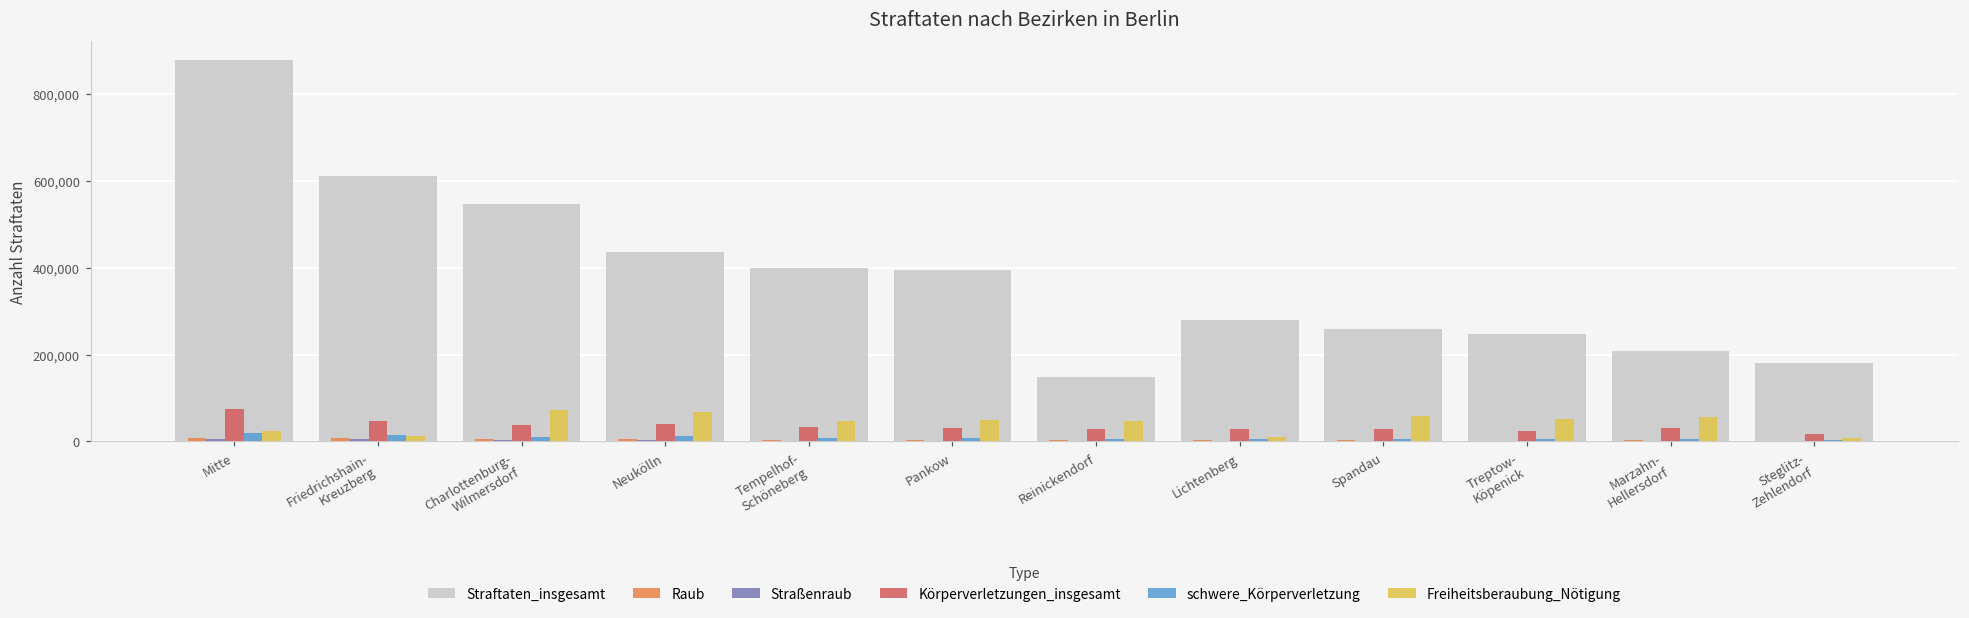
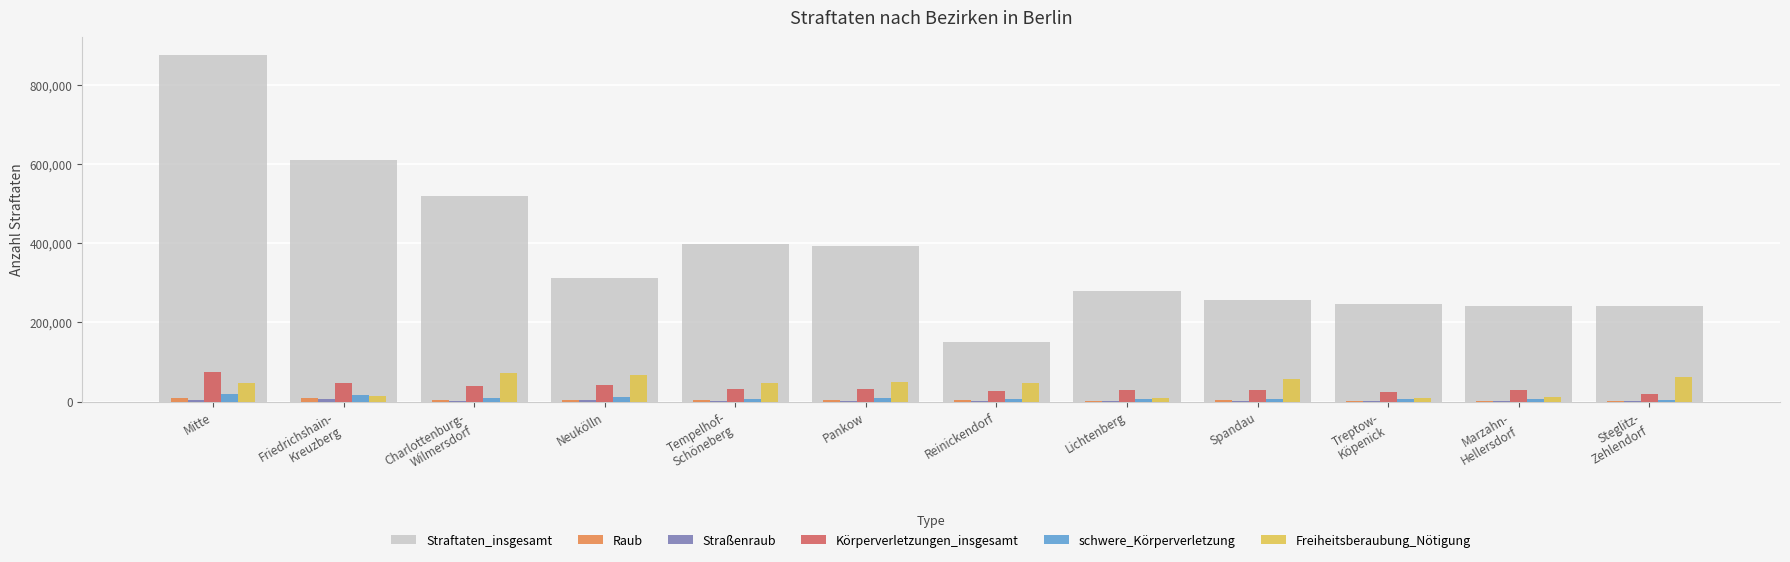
Freiheitsberaubung_Nötigung, Mitte: 20,000 -> 50,000
Straftaten_insgesamt, Charlottenburg- Wilmersdorf: 550,000 -> 520,000
Straftaten_insgesamt, Neukölln: 440,000 -> 310,000
Freiheitsberaubung_Nötigung, Treptow- Köpenick: 50,000 -> 10,000
Straftaten_insgesamt, Marzahn- Hellersdorf: 210,000 -> 240,000
Freiheitsberaubung_Nötigung, Marzahn- Hellersdorf: 60,000 -> 10,000
Straftaten_insgesamt, Steglitz- Zehlendorf: 180,000 -> 240,000
Freiheitsberaubung_Nötigung, Steglitz- Zehlendorf: 10,000 -> 60,000
